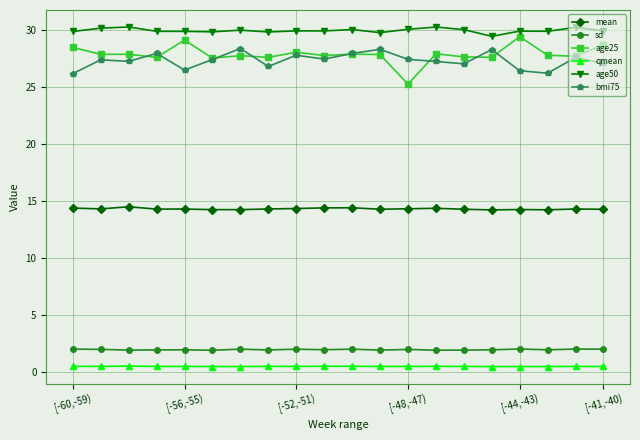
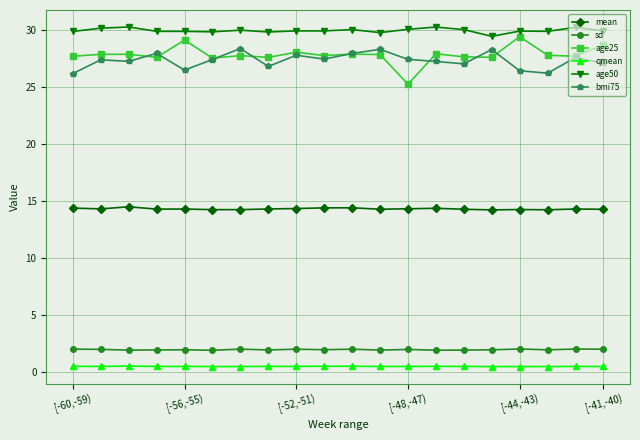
age25, [-60,-59): 28.5 -> 27.7
